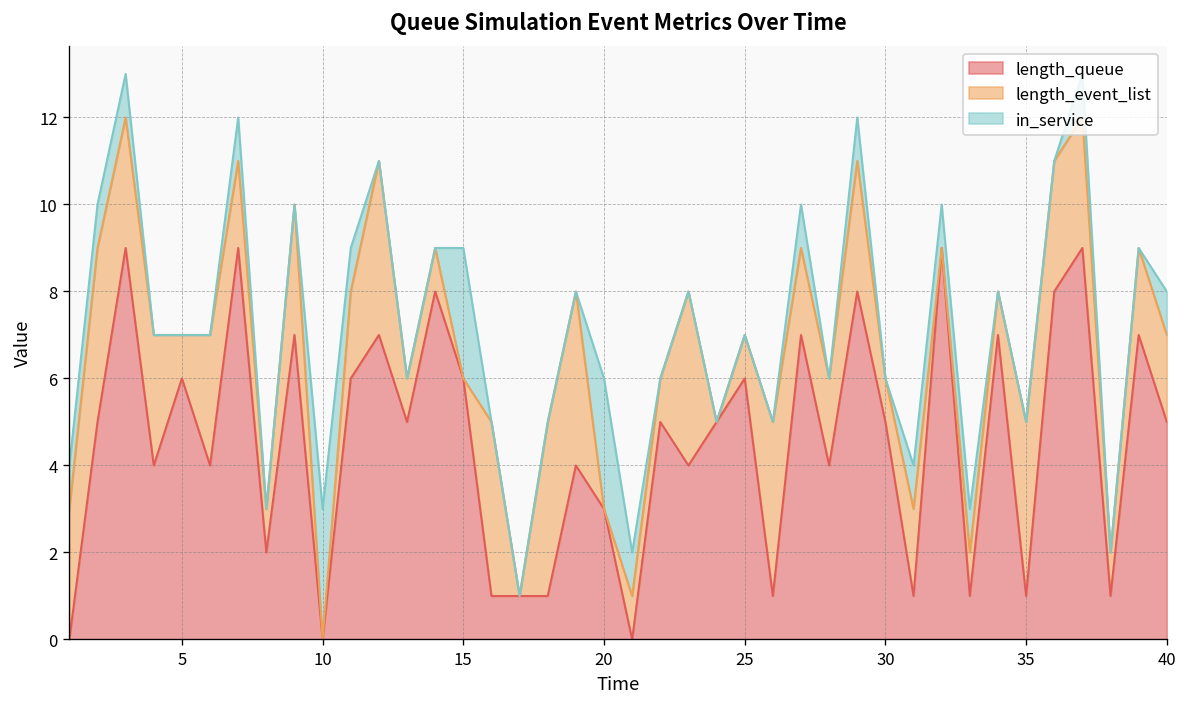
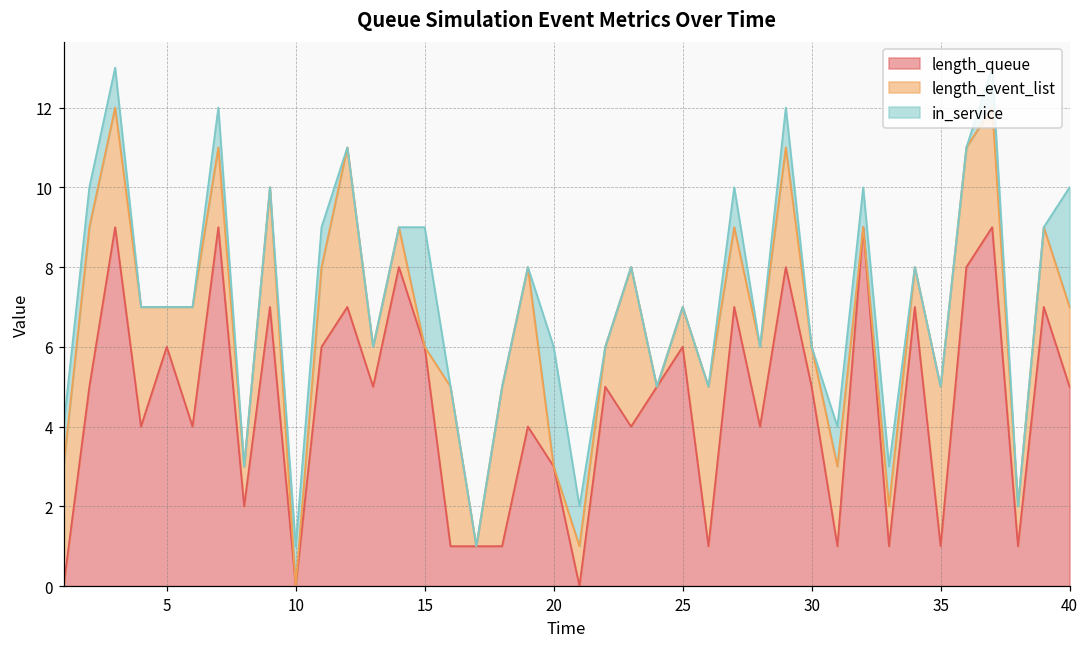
in_service, 10: 3 -> 1
in_service, 40: 1 -> 3
